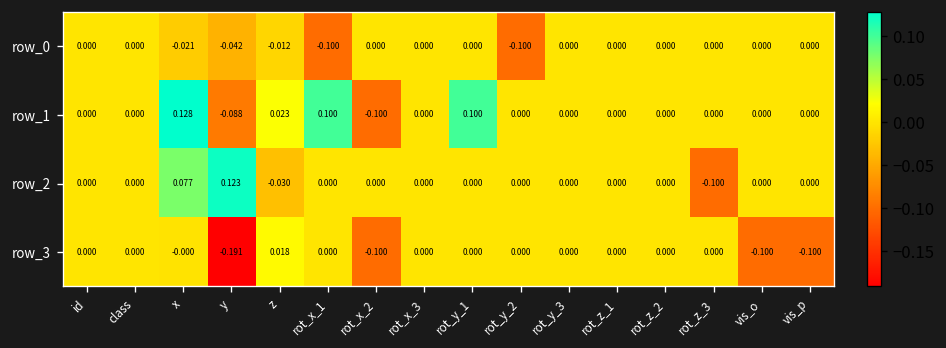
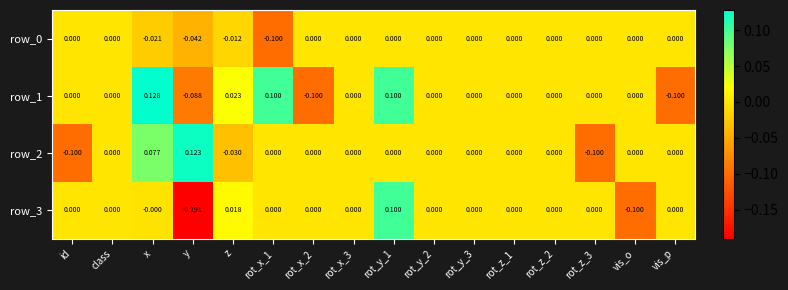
row_0, rot_y_2: -0.100 -> 0.000
row_1, vis_p: 0.000 -> -0.100
row_2, id: 0.000 -> -0.100
row_3, rot_x_2: -0.100 -> 0.000
row_3, rot_y_1: 0.000 -> 0.100
row_3, vis_p: -0.100 -> 0.000
